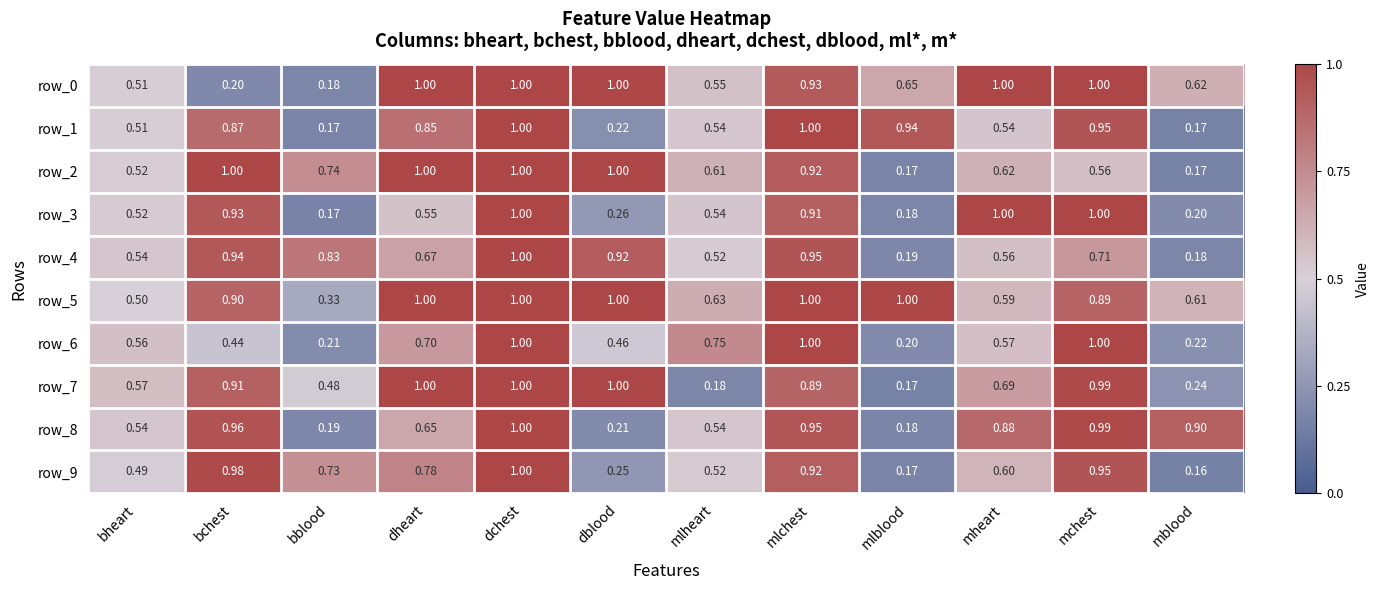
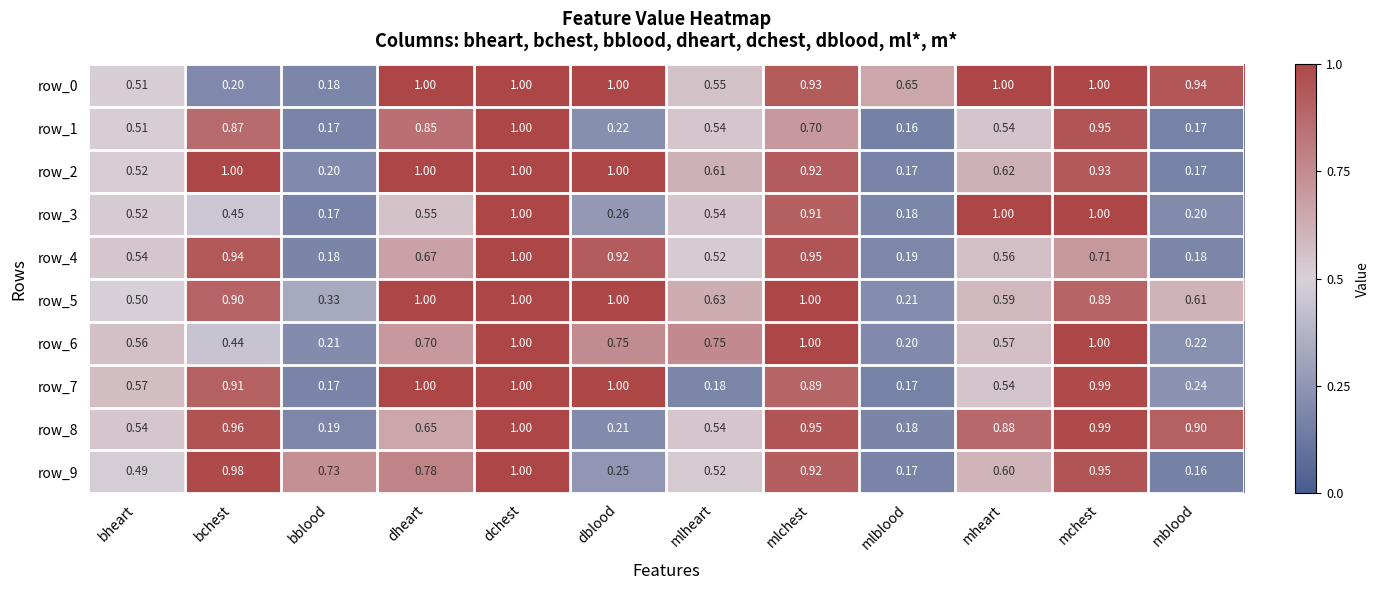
row_0, mblood: 0.62 -> 0.94
row_1, mlchest: 1.00 -> 0.70
row_1, mlblood: 0.94 -> 0.16
row_2, bblood: 0.74 -> 0.20
row_2, mchest: 0.56 -> 0.93
row_3, bchest: 0.93 -> 0.45
row_4, bblood: 0.83 -> 0.18
row_5, mlblood: 1.00 -> 0.21
row_6, dblood: 0.46 -> 0.75
row_7, bblood: 0.48 -> 0.17
row_7, mheart: 0.69 -> 0.54
